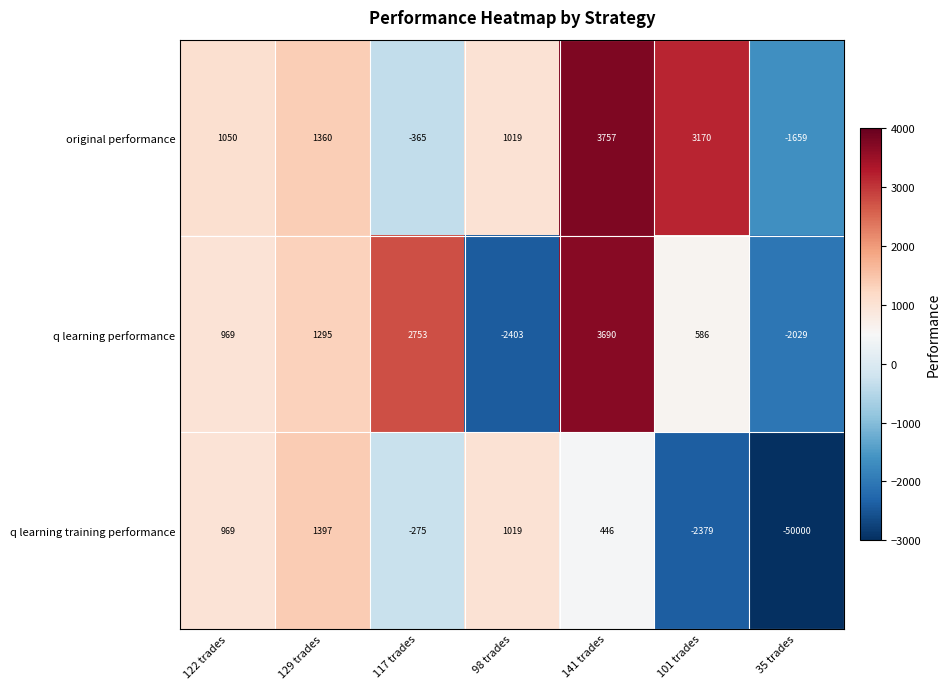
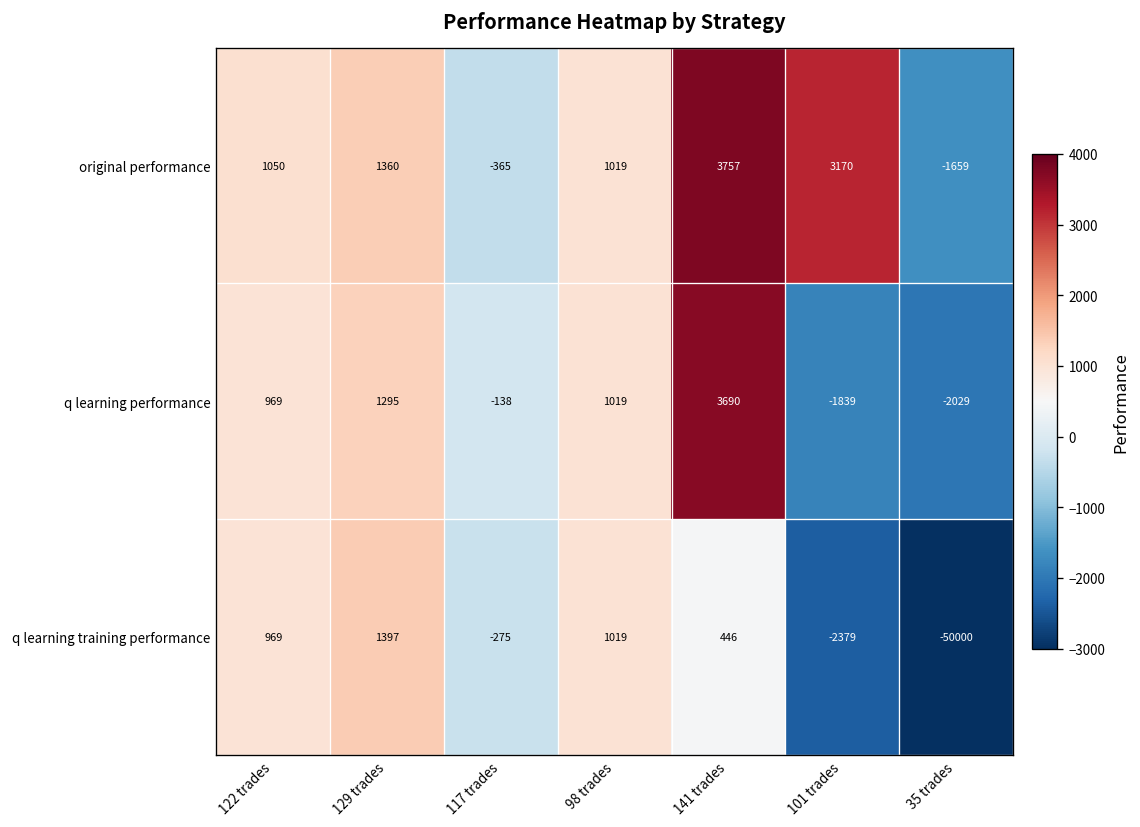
q learning performance, 117 trades: 2753 -> -138
q learning performance, 98 trades: -2403 -> 1019
q learning performance, 101 trades: 586 -> -1839
